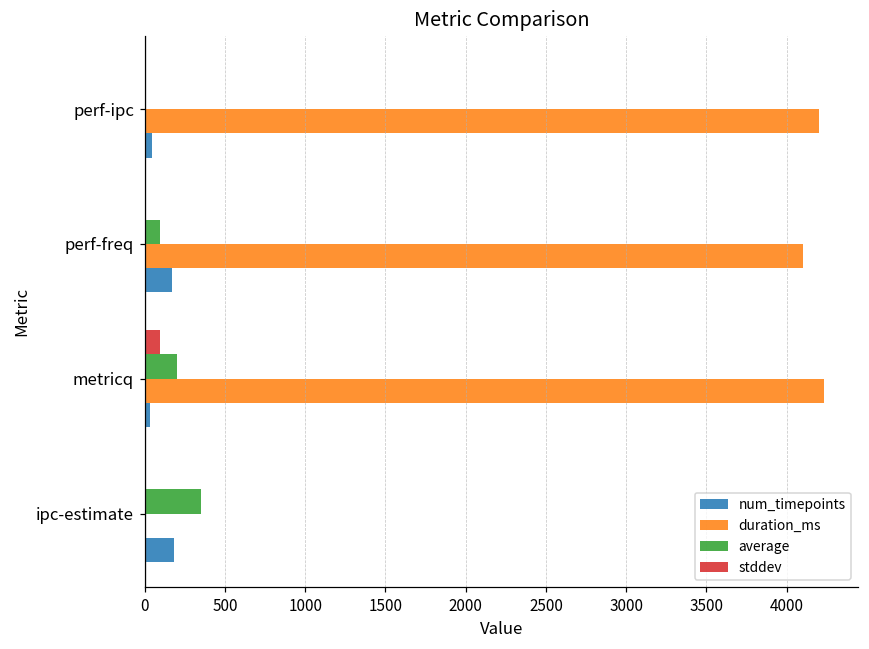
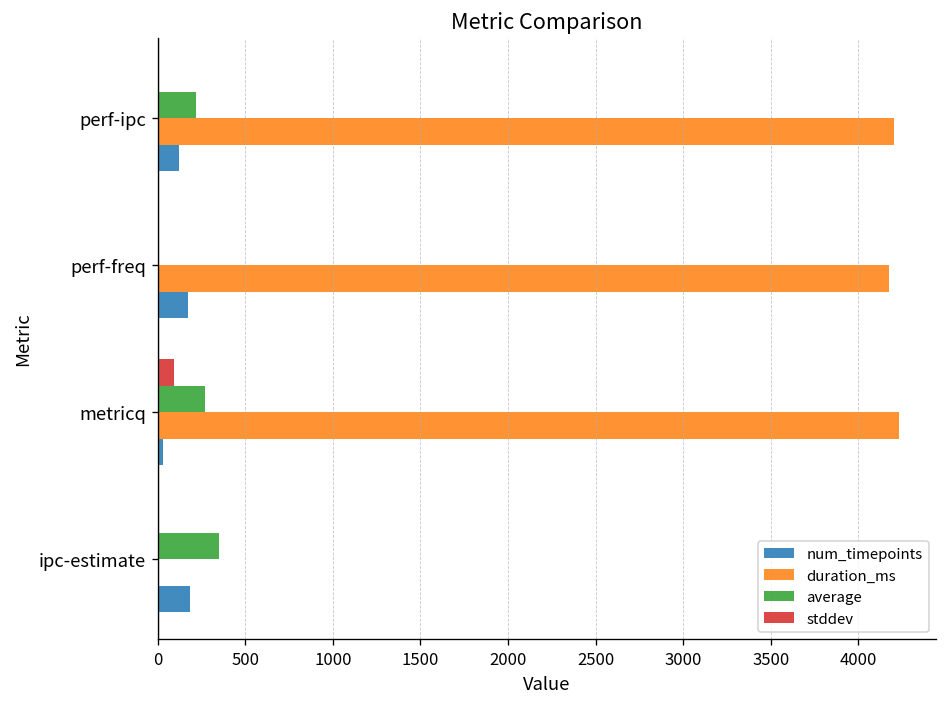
average, perf-ipc: 0 -> 220
num_timepoints, perf-ipc: 40 -> 120
average, perf-freq: 100 -> 0
duration_ms, perf-freq: 4100 -> 4180
average, metricq: 200 -> 270
